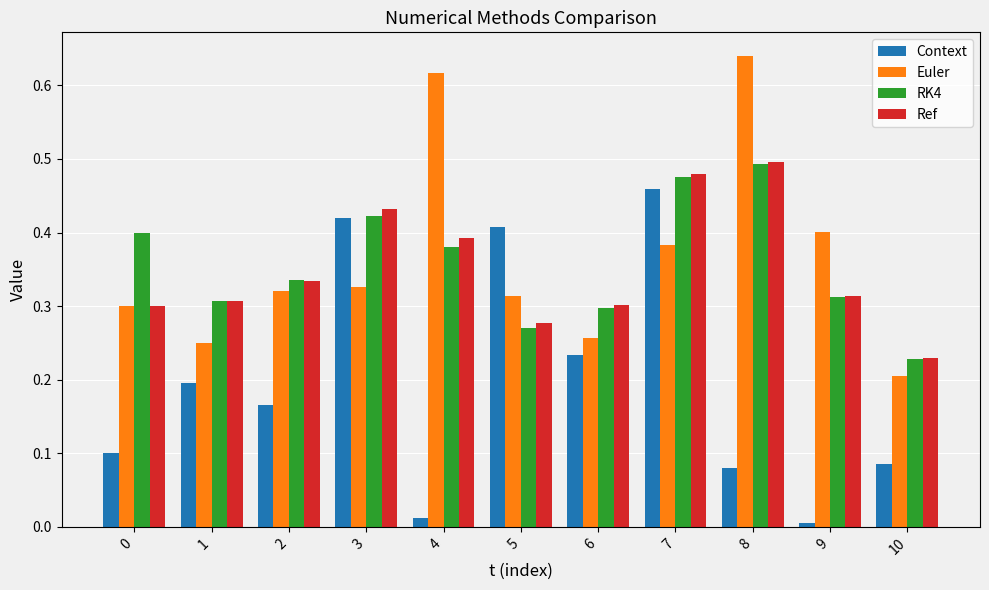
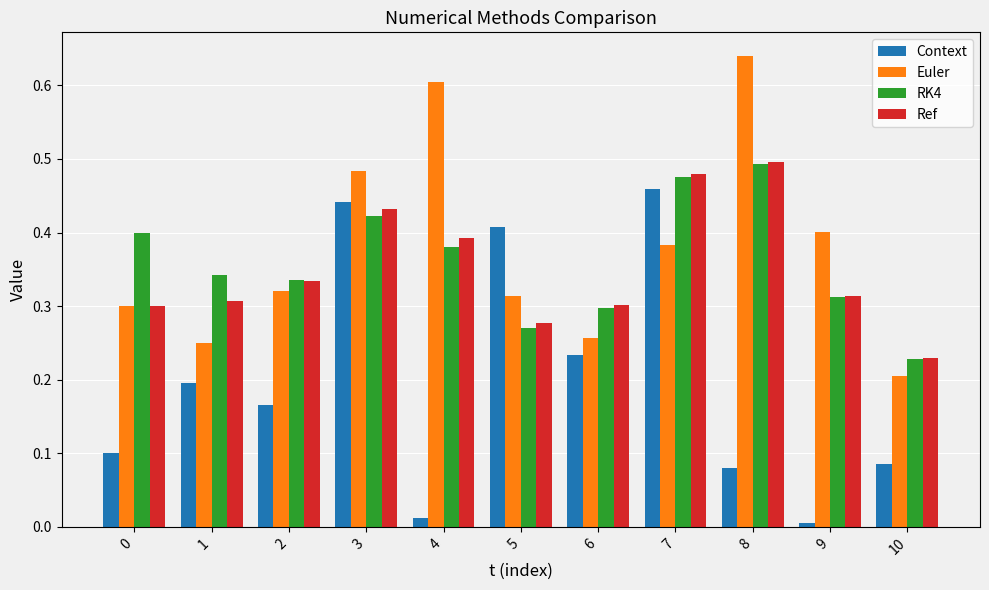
RK4, 1: 0.31 -> 0.34
Context, 3: 0.42 -> 0.44
Euler, 3: 0.33 -> 0.48
Euler, 4: 0.62 -> 0.60
